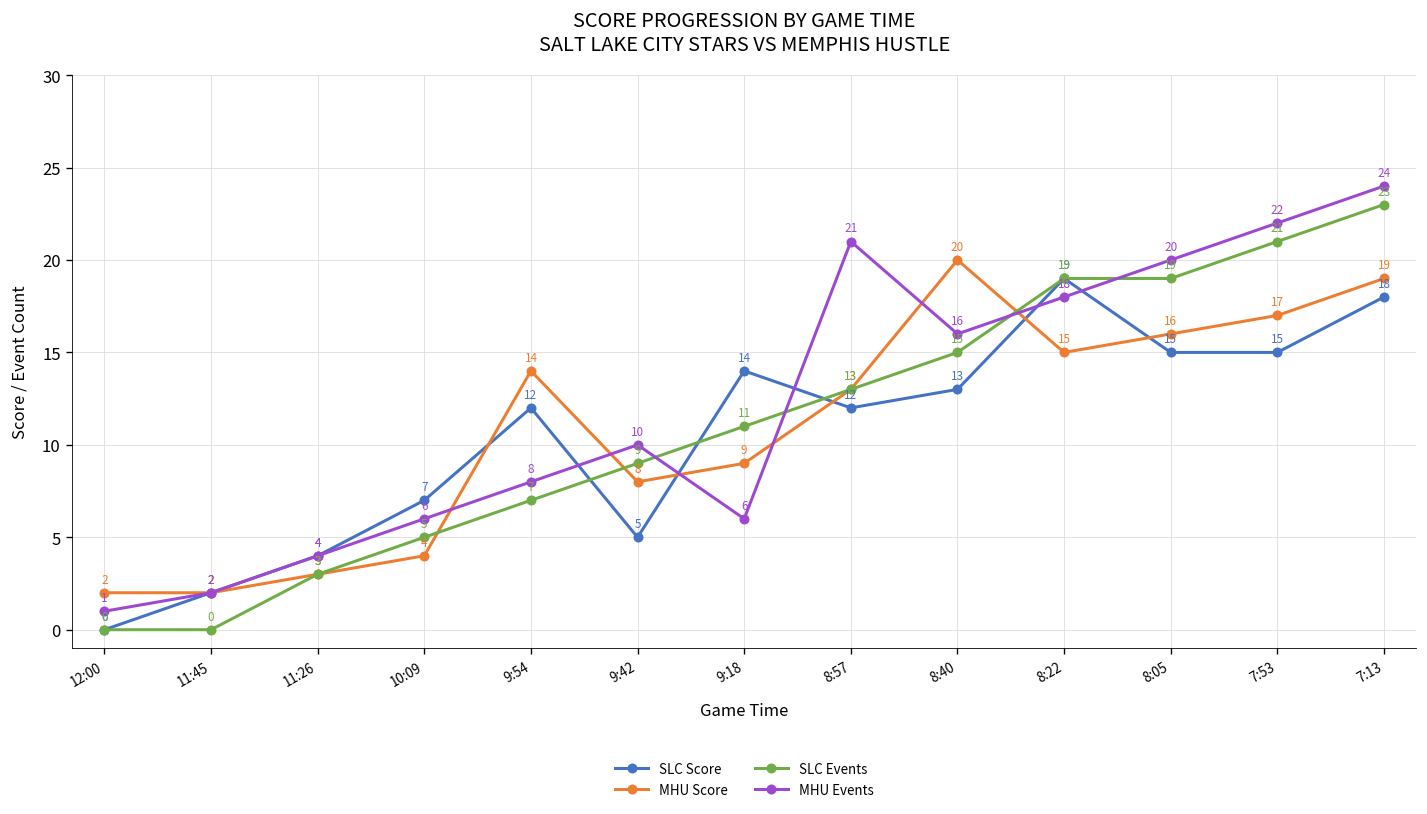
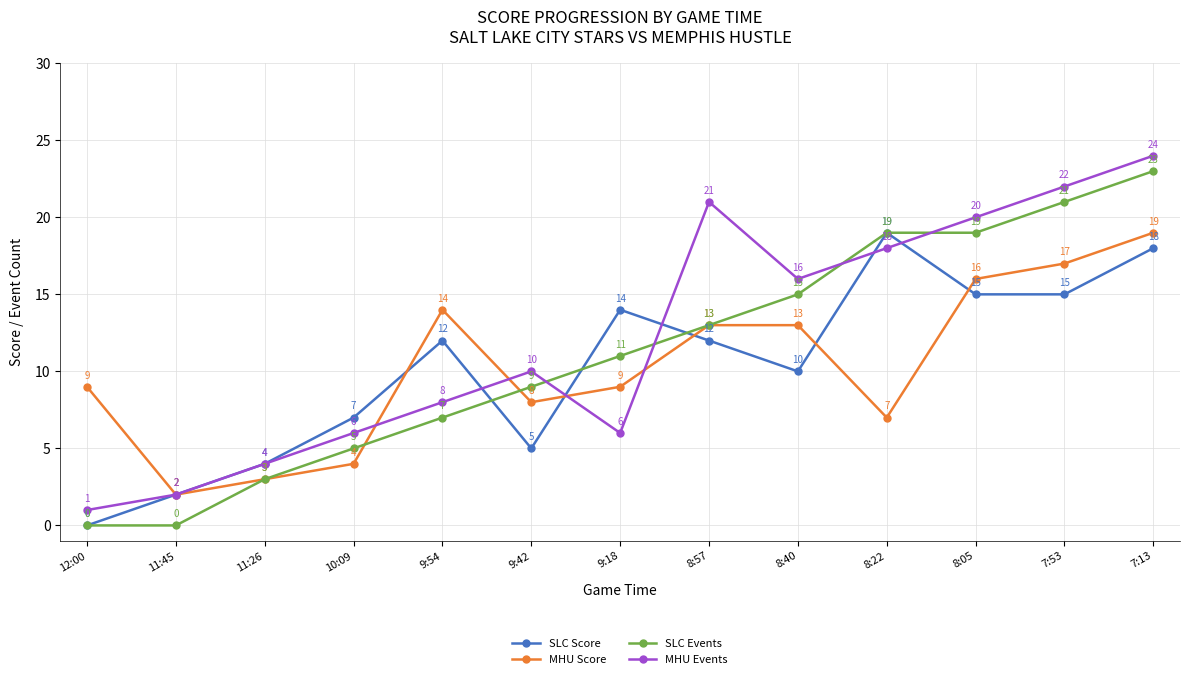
MHU Score, 12:00: 2 -> 9
SLC Score, 8:40: 13 -> 10
MHU Score, 8:40: 20 -> 13
MHU Score, 8:22: 15 -> 7
